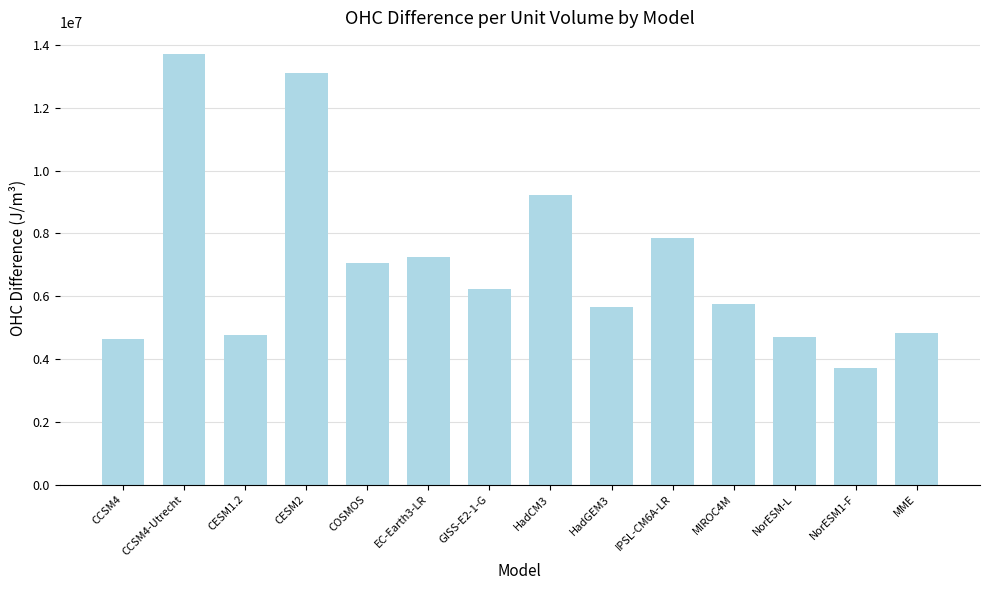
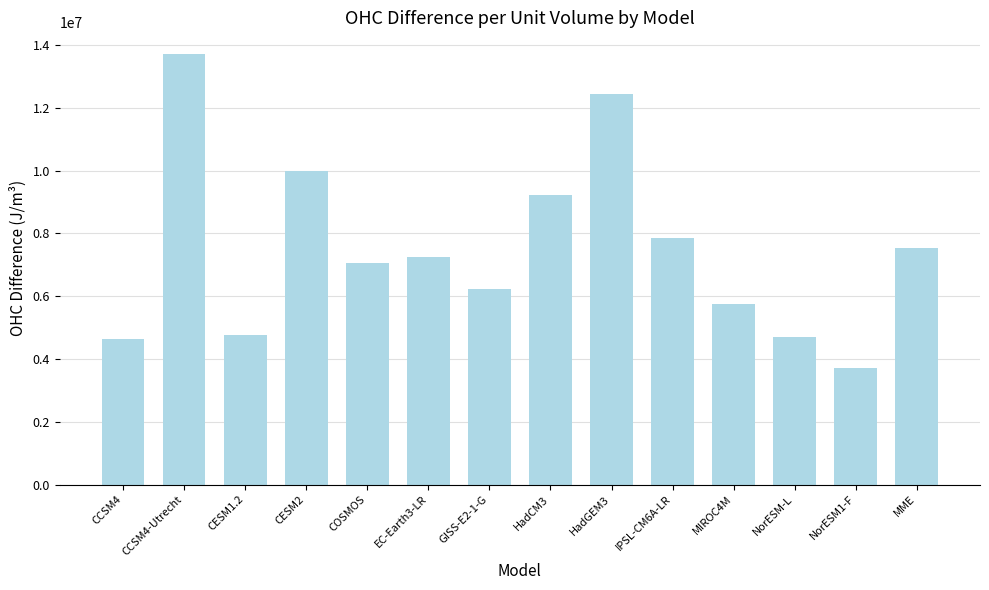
CESM2: 13100000 -> 10000000
HadGEM3: 5700000 -> 12500000
MME: 4800000 -> 7500000
